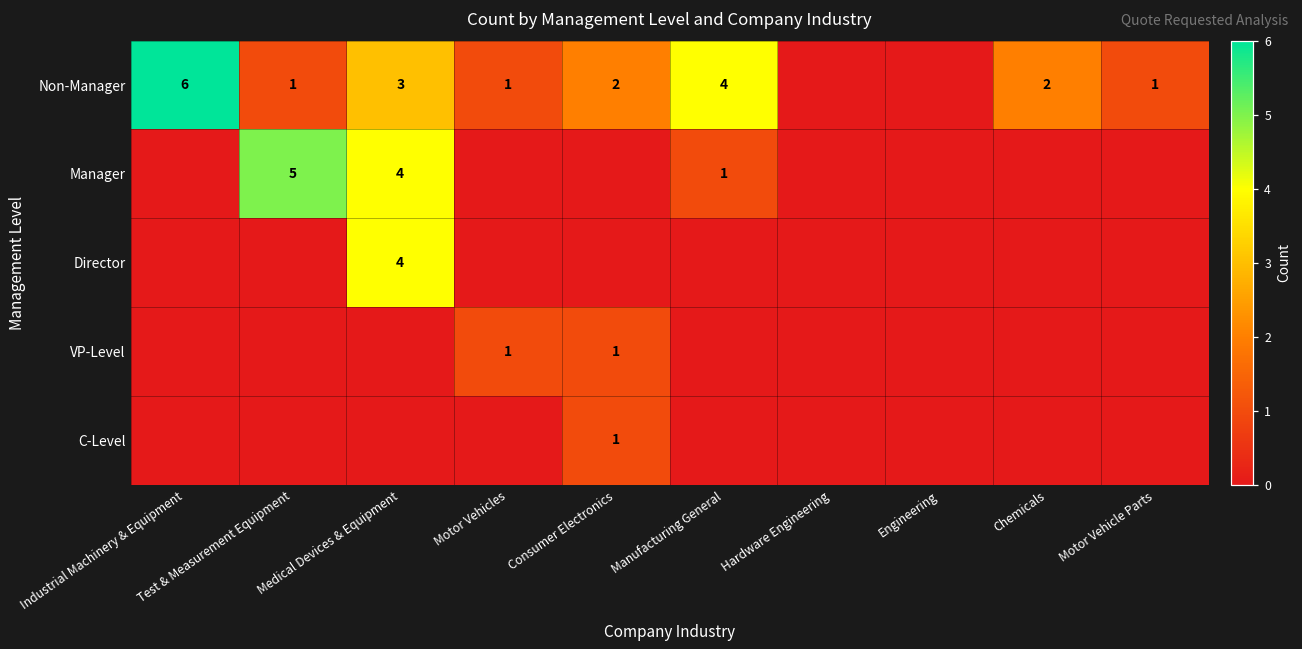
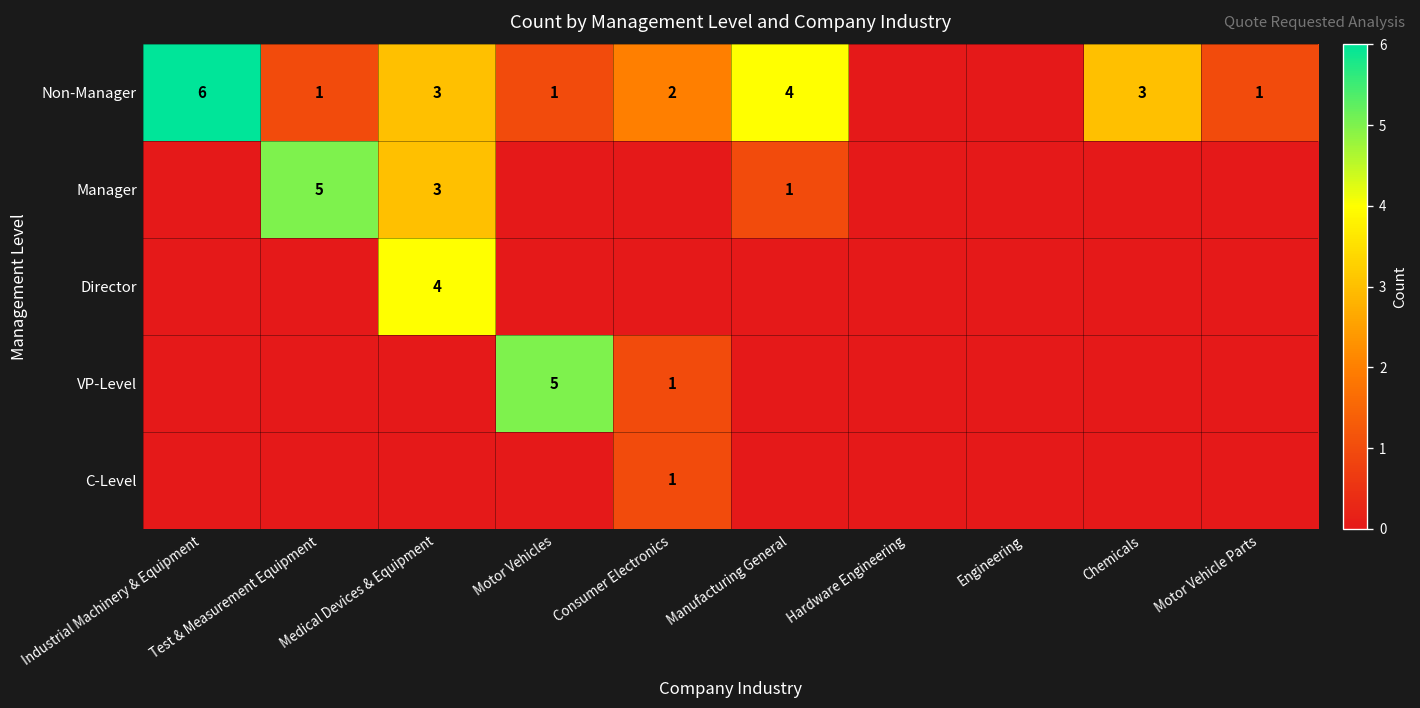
Non-Manager, Chemicals: 2 -> 3
Manager, Medical Devices & Equipment: 4 -> 3
VP-Level, Motor Vehicles: 1 -> 5
